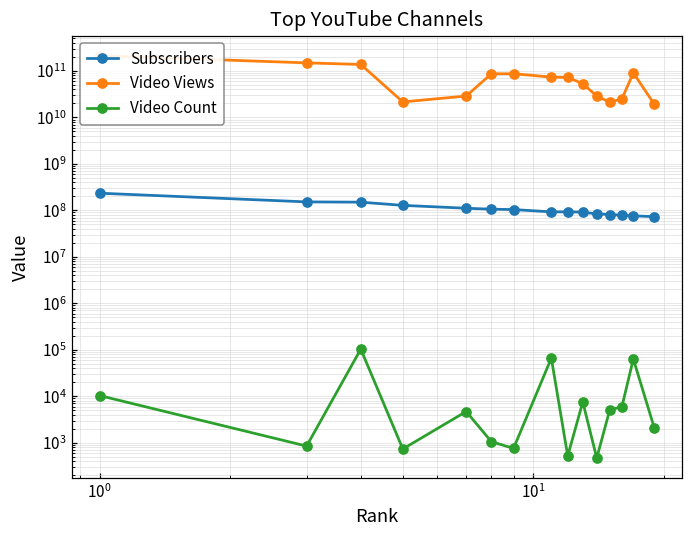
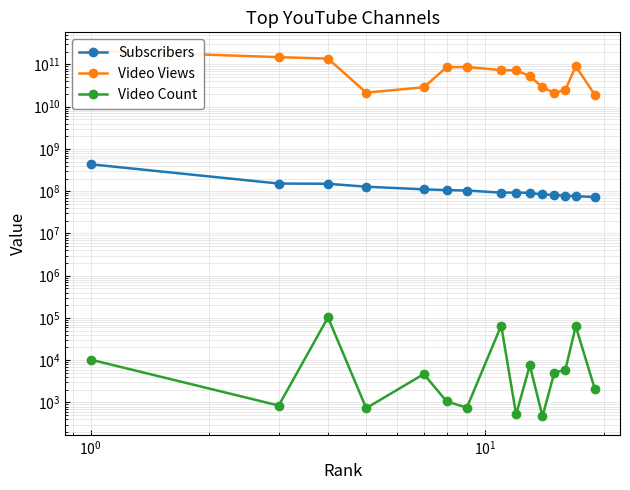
Subscribers, 10^0: 200000000 -> 400000000
